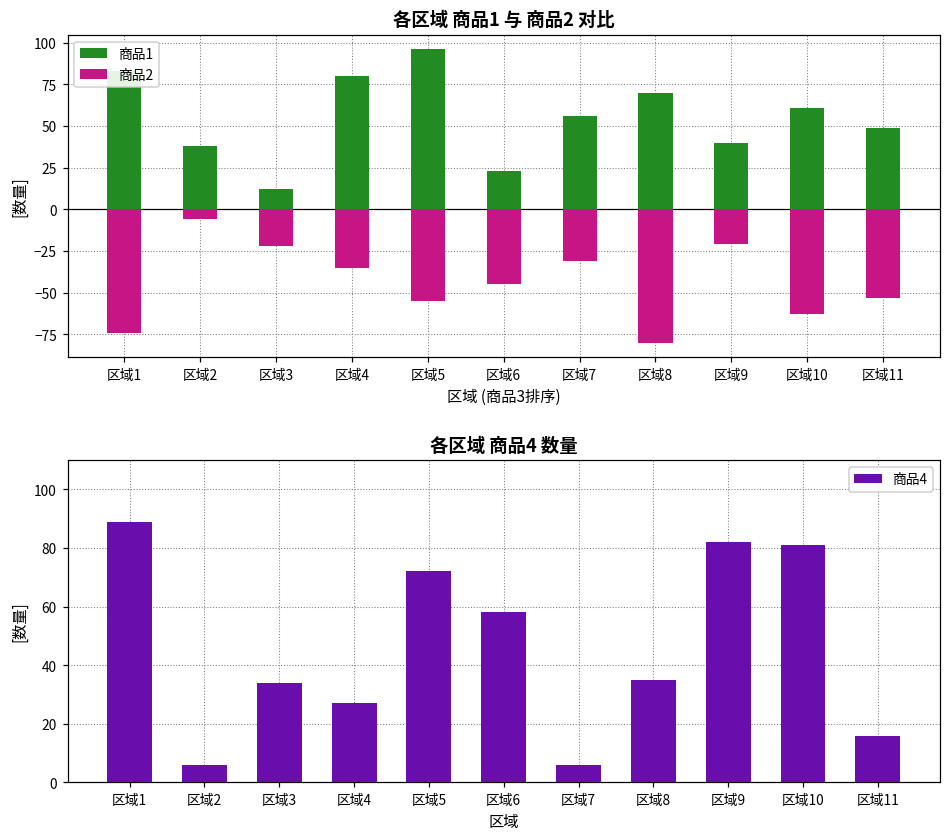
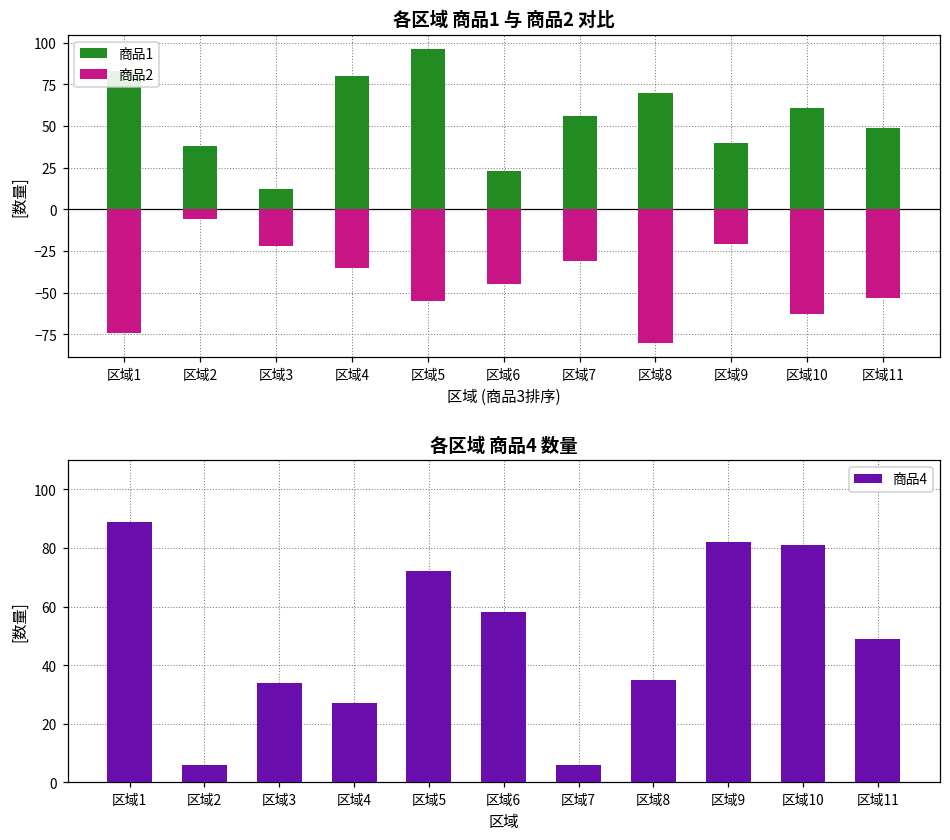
各区域 商品4 数量, 区域11: 16 -> 49
